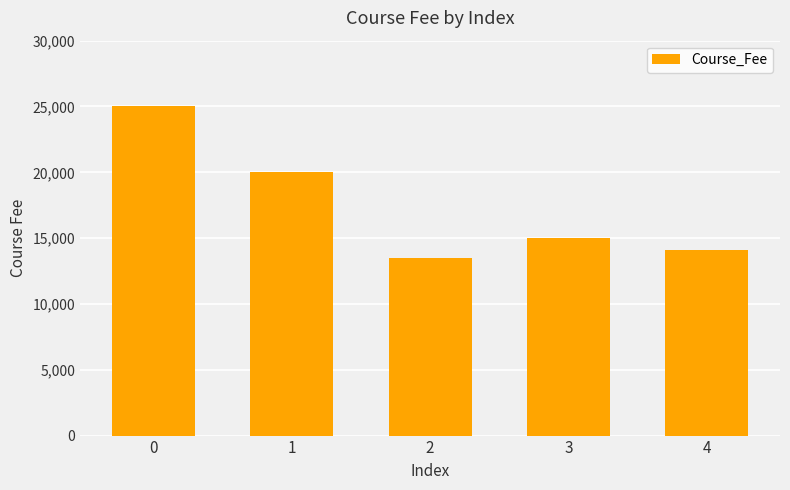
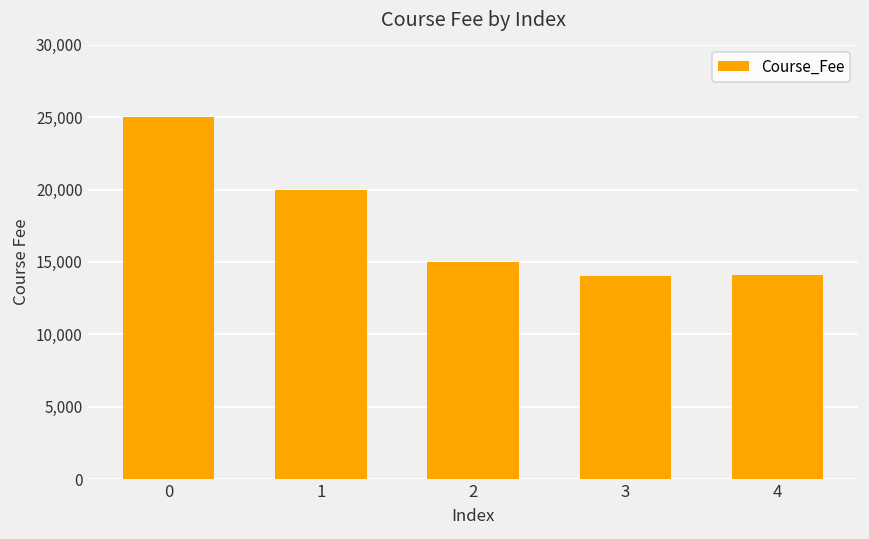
2: 13,500 -> 15,000
3: 15,000 -> 14,000
